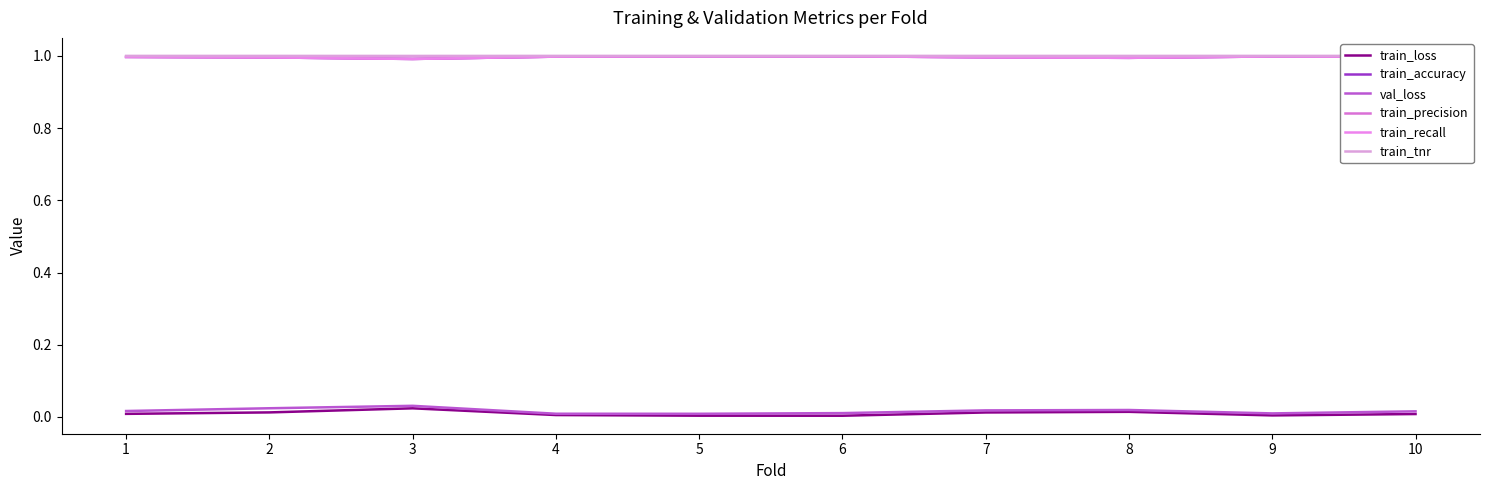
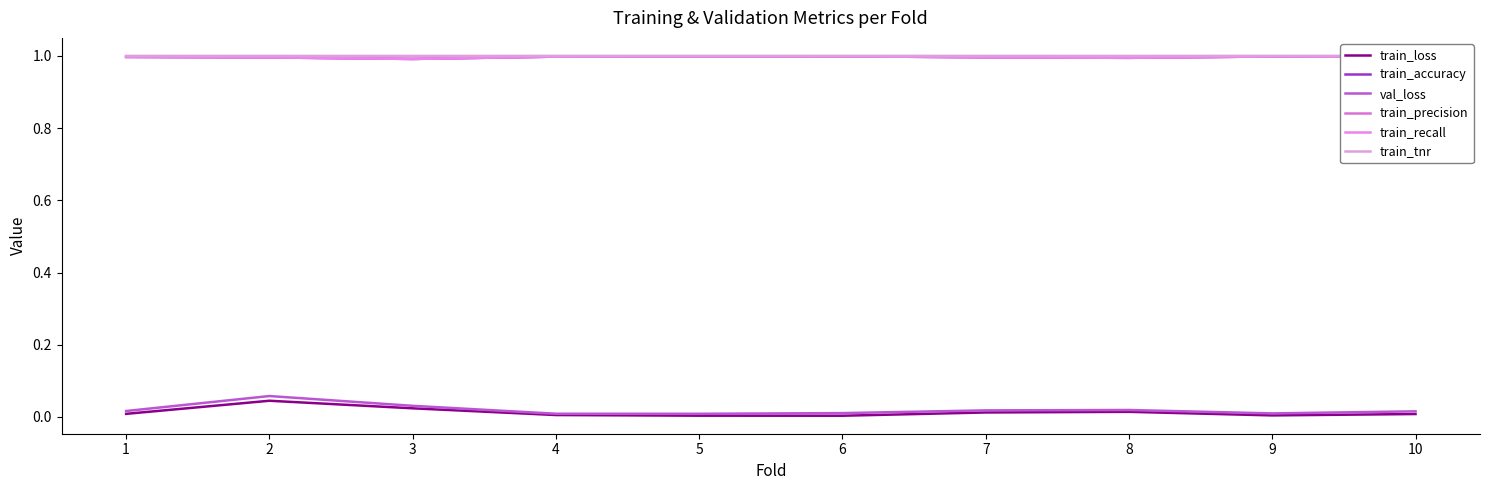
train_loss, 2: 0.01 -> 0.04
val_loss, 2: 0.02 -> 0.06
